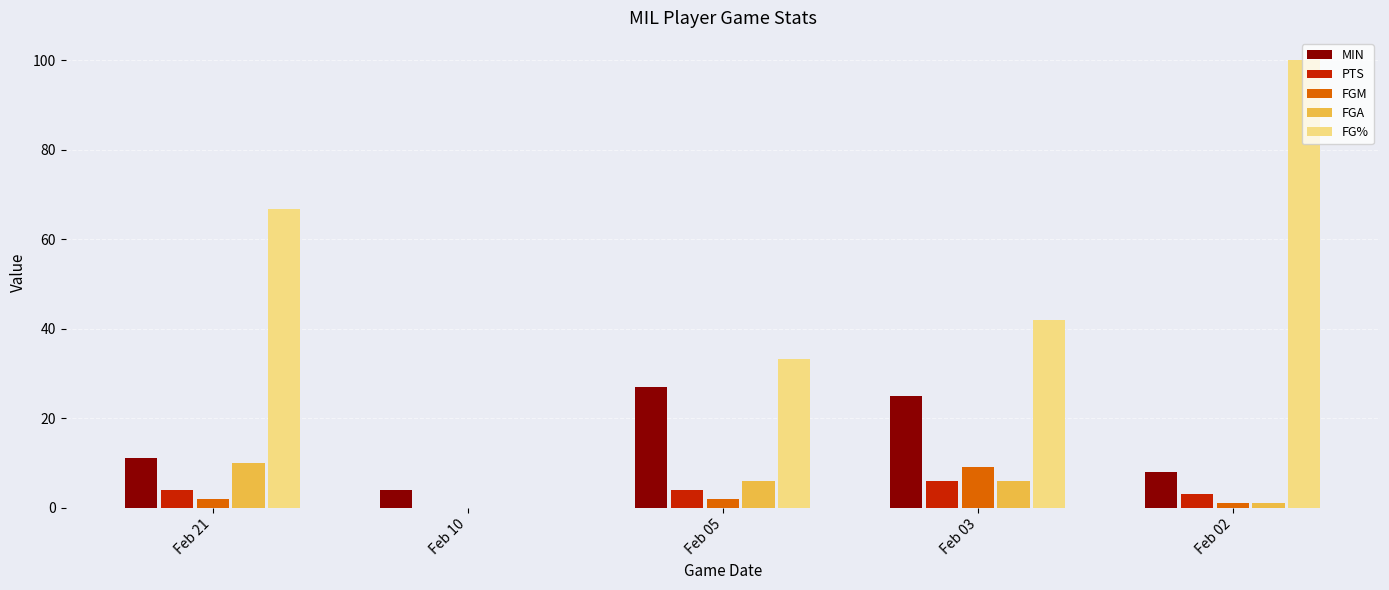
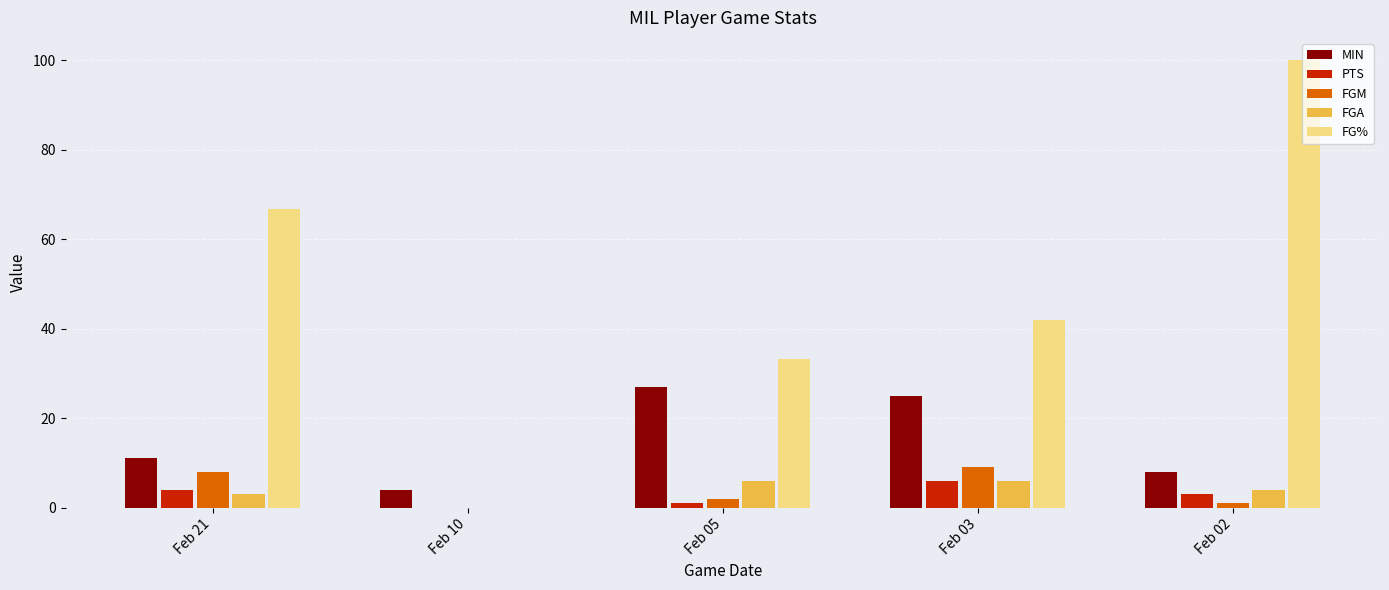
FGM, Feb 21: 2 -> 8
FGA, Feb 21: 10 -> 3
PTS, Feb 05: 4 -> 1
FGA, Feb 02: 1 -> 4
